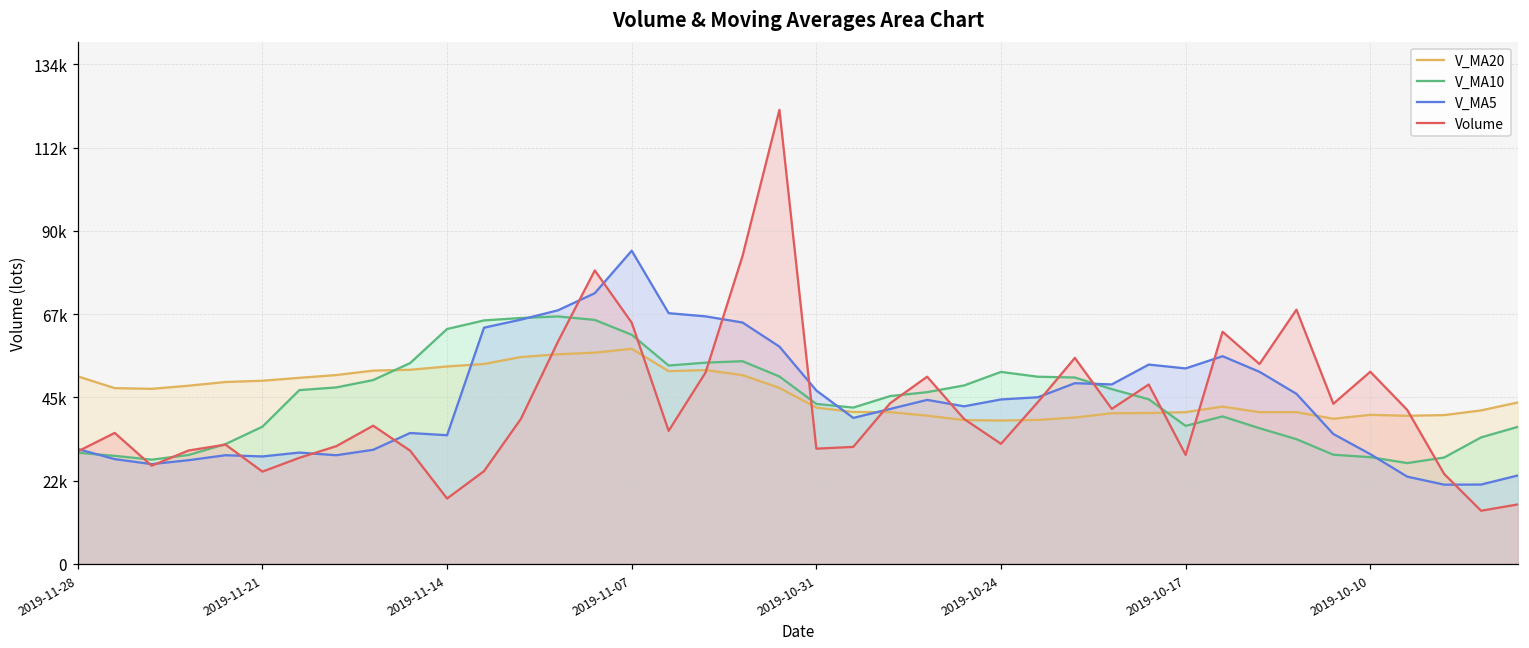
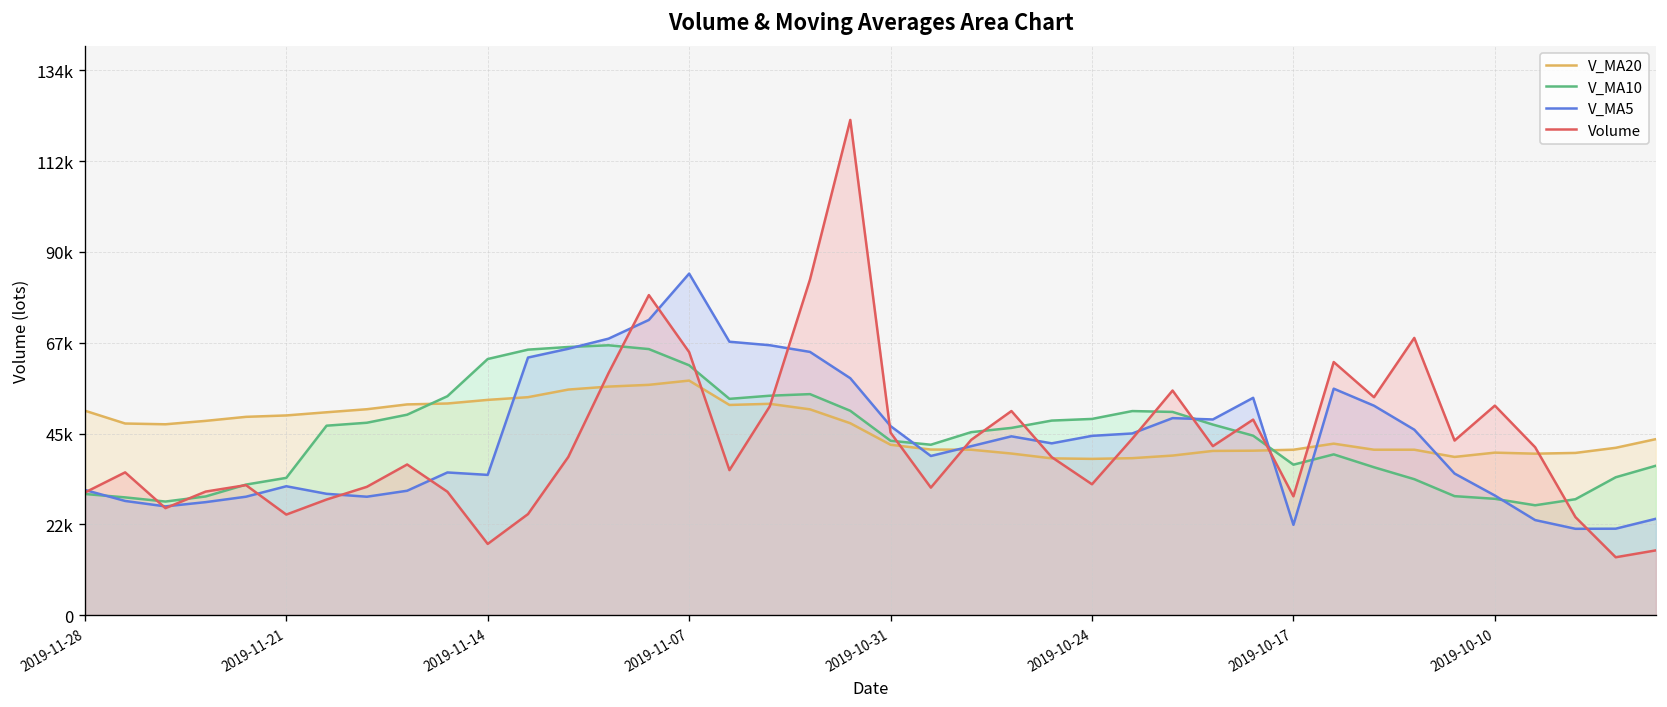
V_MA10, 2019-11-21: 37000 -> 34000
V_MA5, 2019-11-21: 29000 -> 32000
Volume, 2019-10-31: 31000 -> 45000
V_MA10, 2019-10-24: 52000 -> 48000
V_MA5, 2019-10-17: 53000 -> 22000
